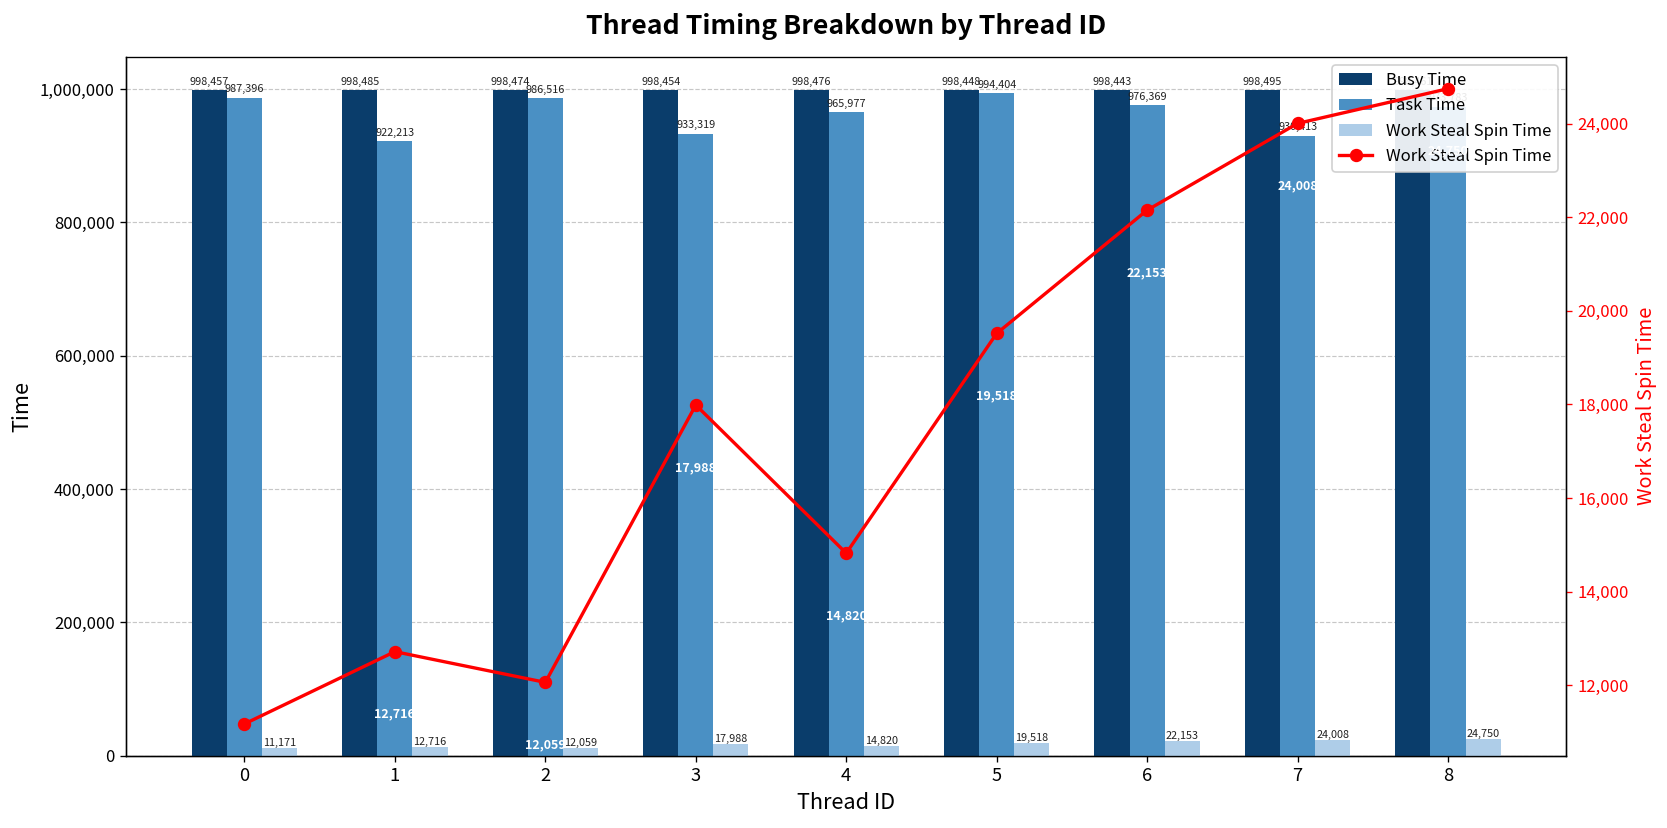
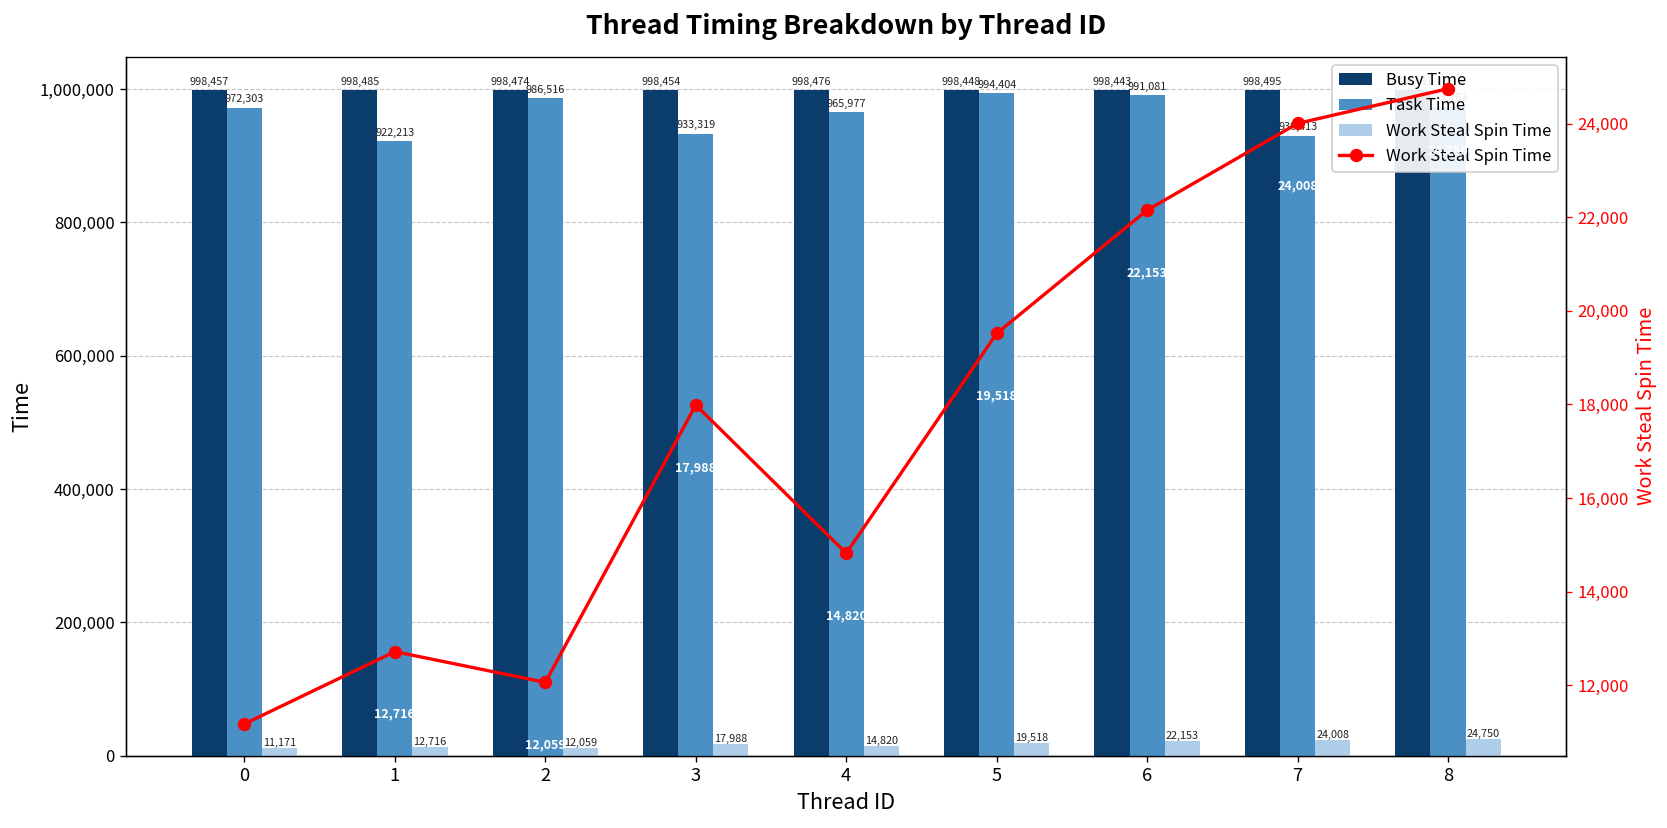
Task Time, 0: 987,396 -> 972,303
Task Time, 6: 976,369 -> 991,081
